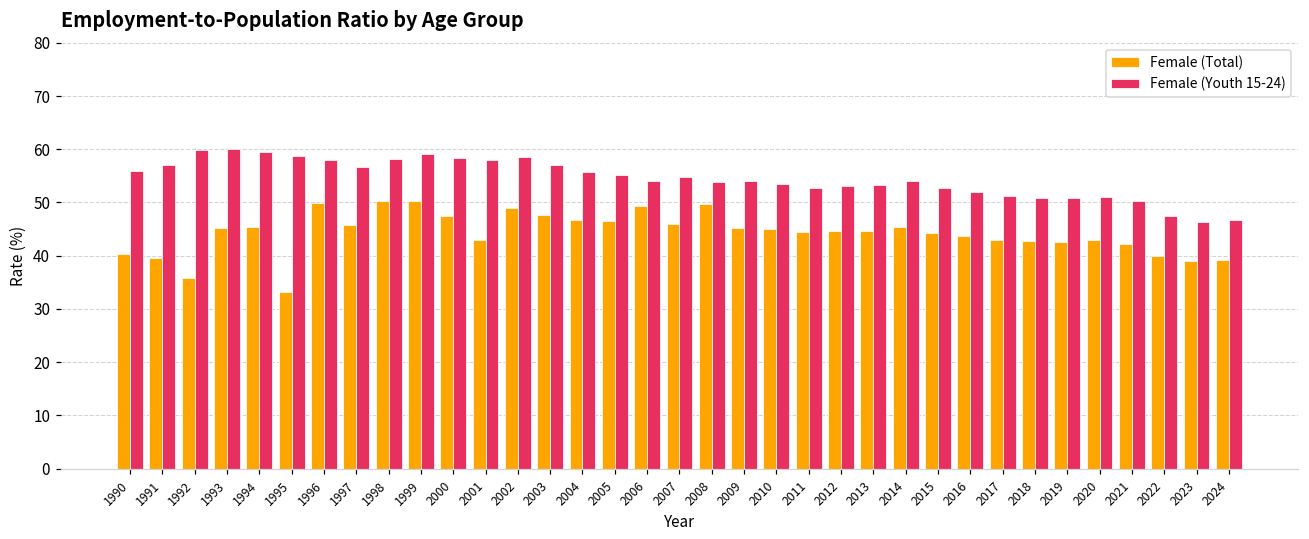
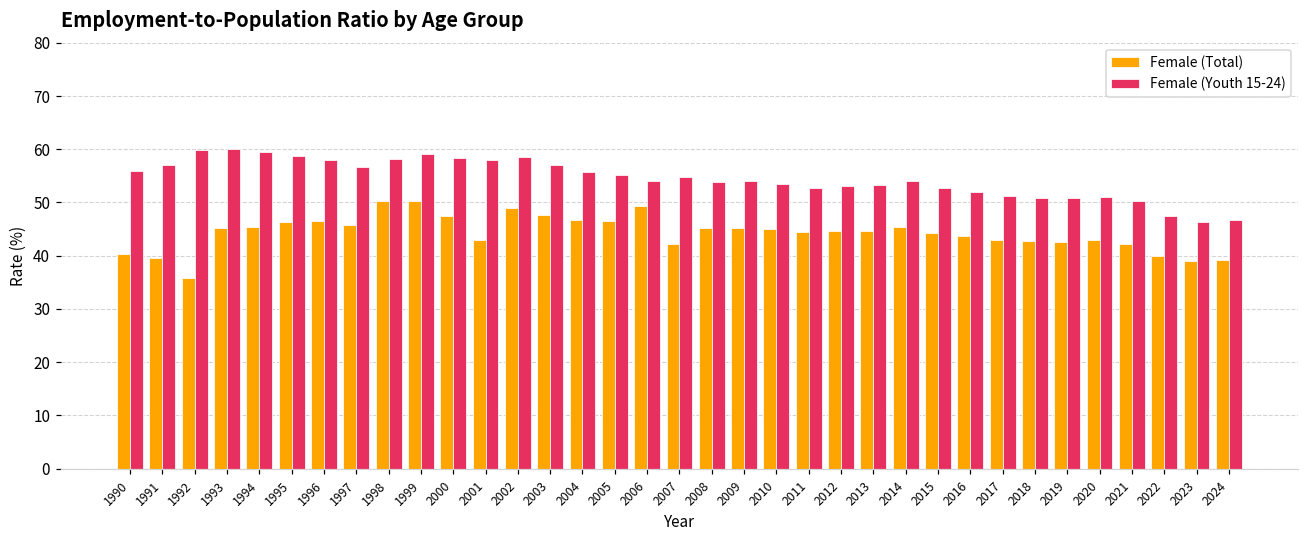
Female (Total), 1995: 33 -> 46
Female (Total), 1996: 50 -> 46
Female (Total), 2007: 46 -> 42
Female (Total), 2008: 50 -> 45
